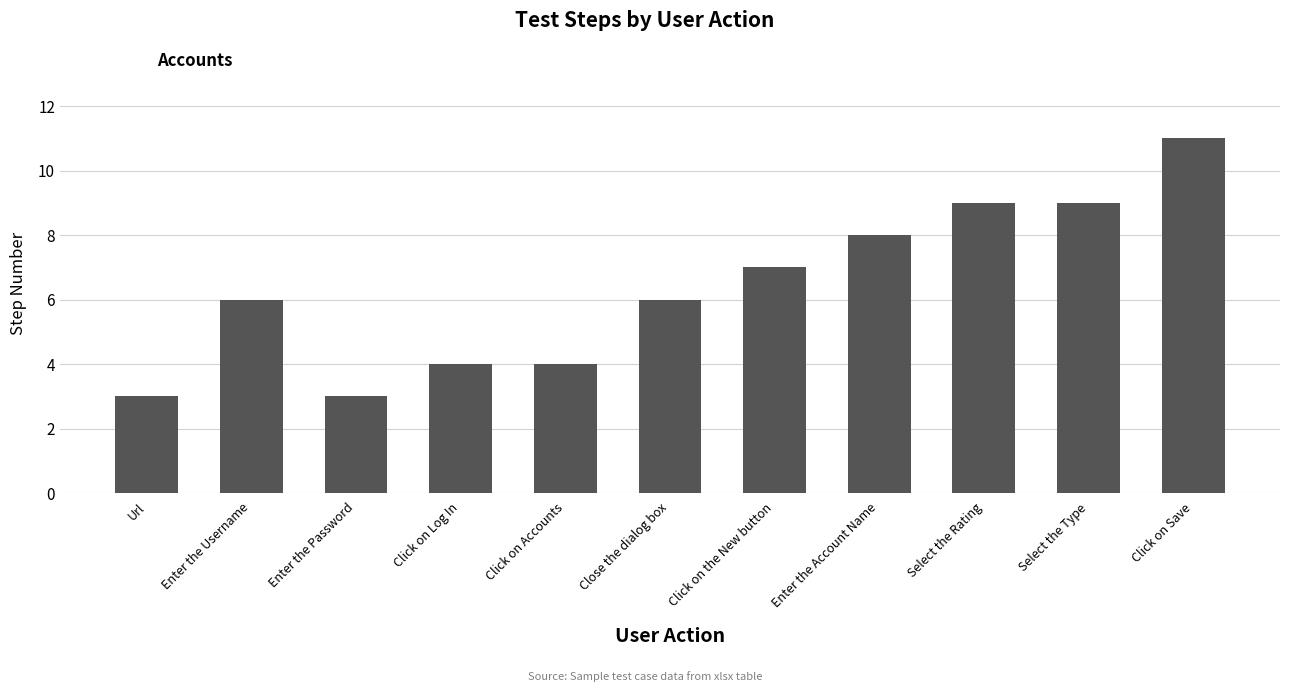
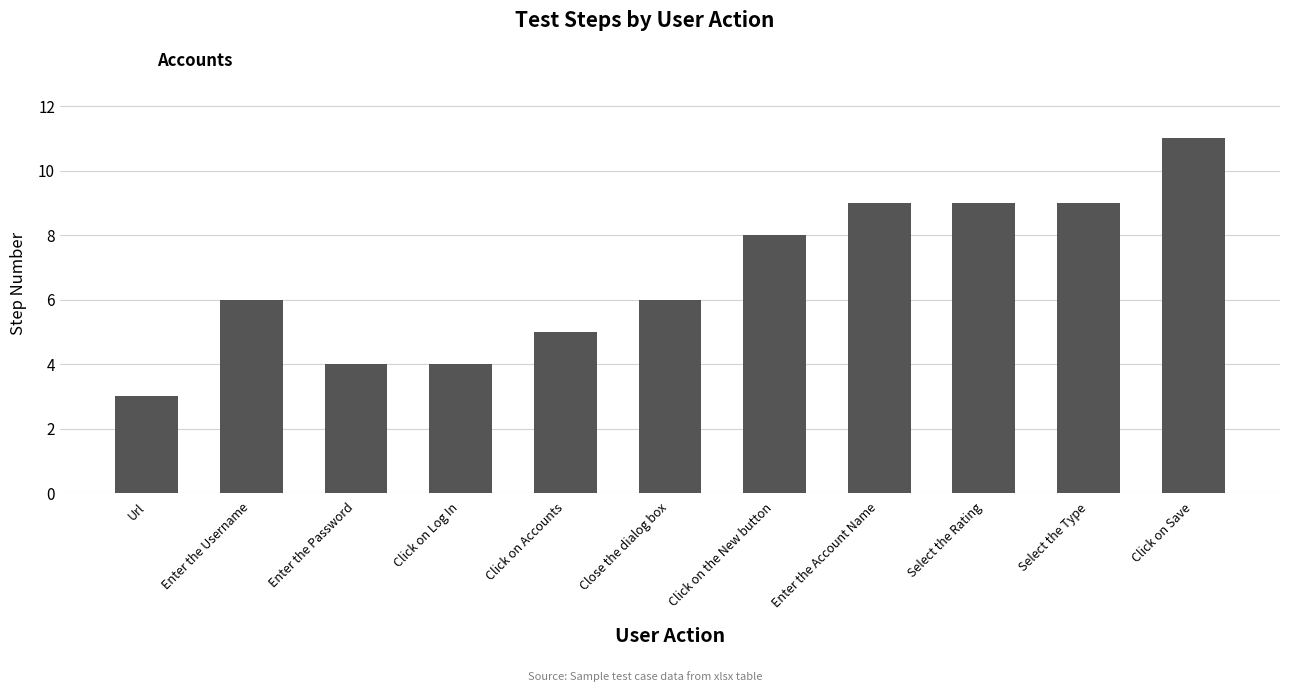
Enter the Password: 3 -> 4
Click on Accounts: 4 -> 5
Click on the New button: 7 -> 8
Enter the Account Name: 8 -> 9
